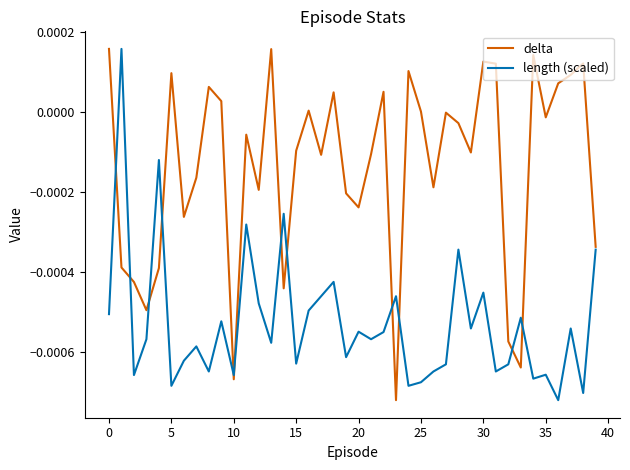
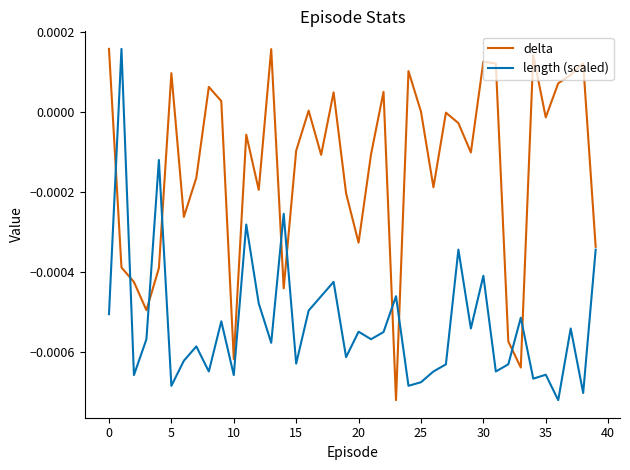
delta, 10: -0.00067 -> -0.00062
delta, 20: -0.00024 -> -0.00033
length (scaled), 30: -0.00045 -> -0.00041
